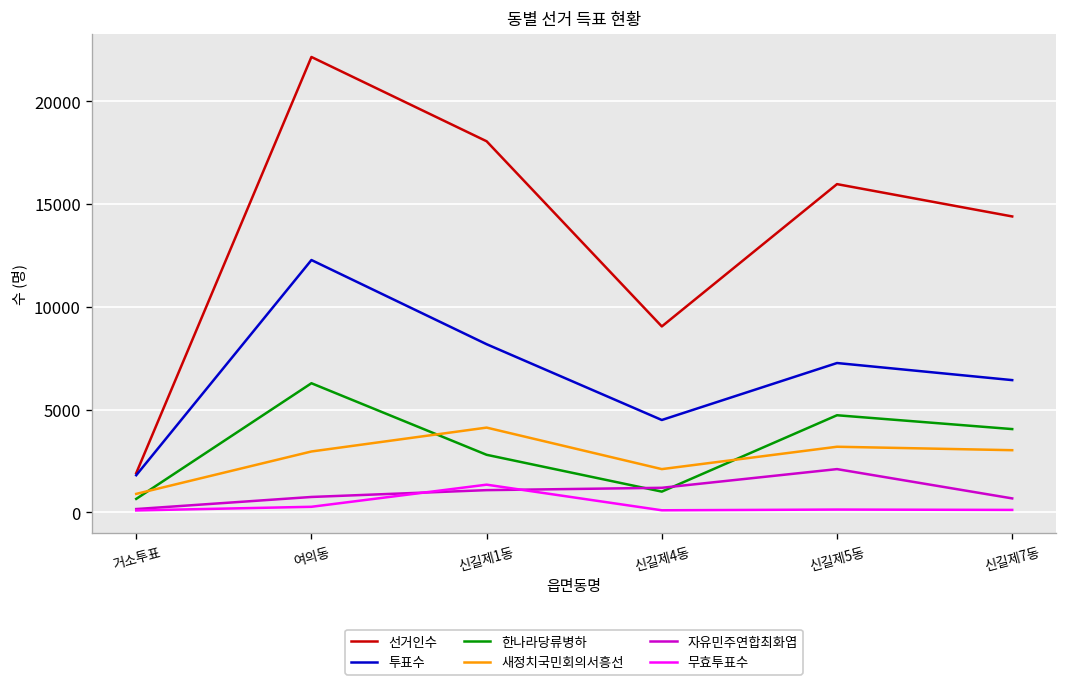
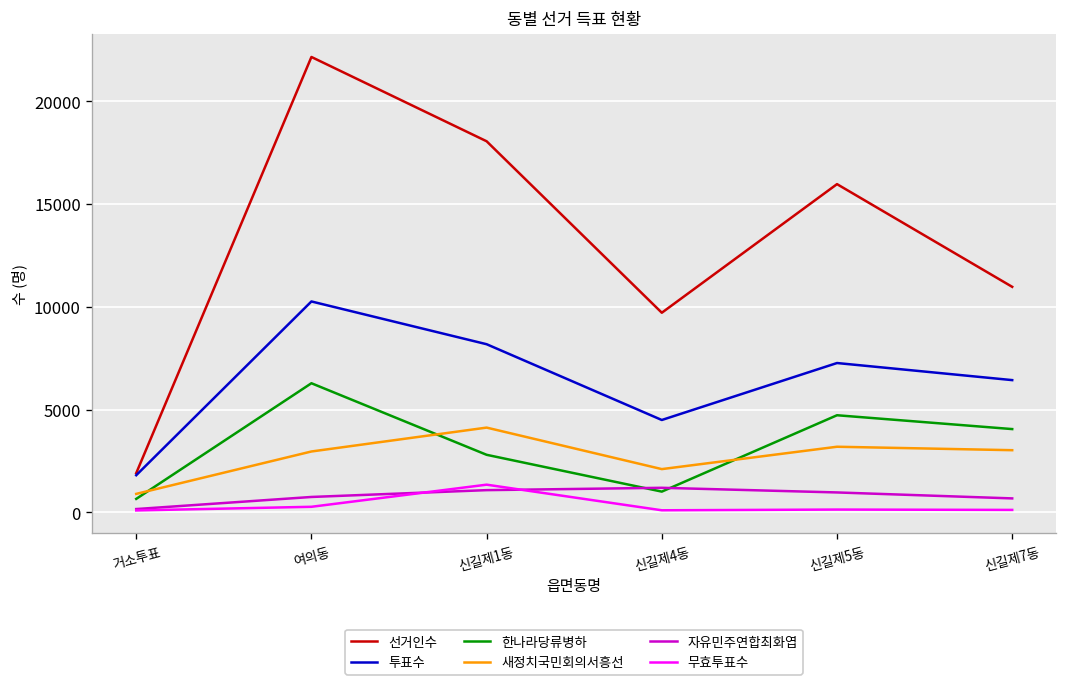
투표수, 여의동: 12300 -> 10300
선거인수, 신길제4동: 9000 -> 9700
자유민주연합최화엽, 신길제5동: 2100 -> 1000
선거인수, 신길제7동: 14400 -> 11000
